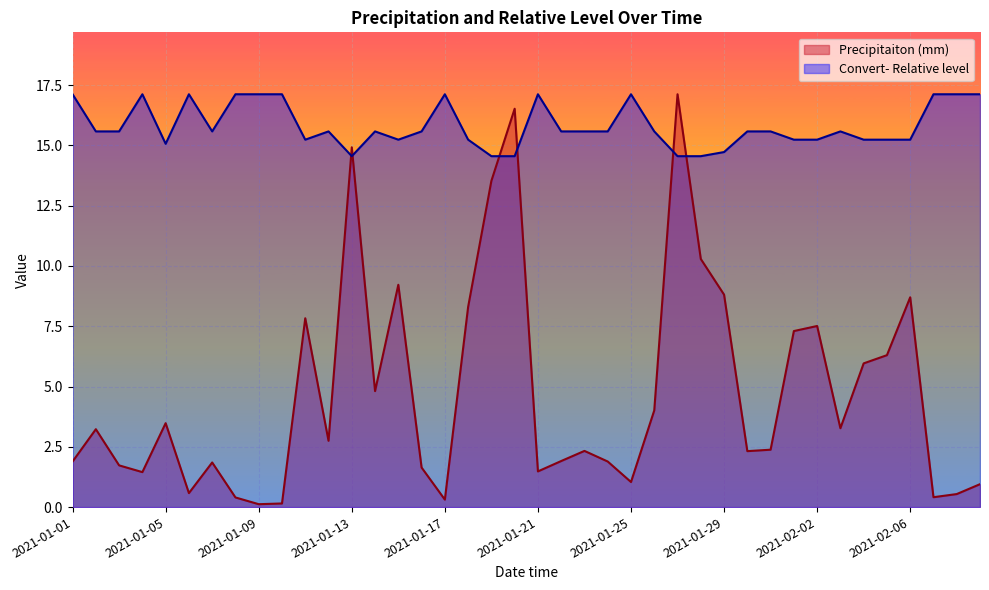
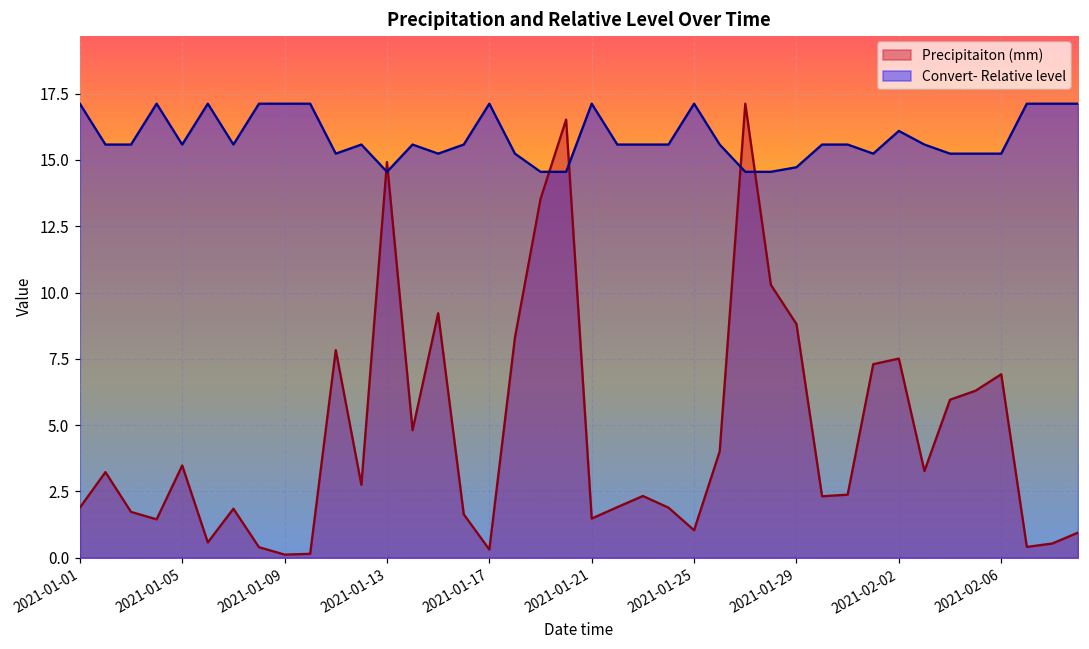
Convert- Relative level, 2021-01-05: 15.1 -> 15.6
Convert- Relative level, 2021-02-02: 15.2 -> 16.1
Precipitaiton (mm), 2021-02-06: 8.7 -> 6.9
